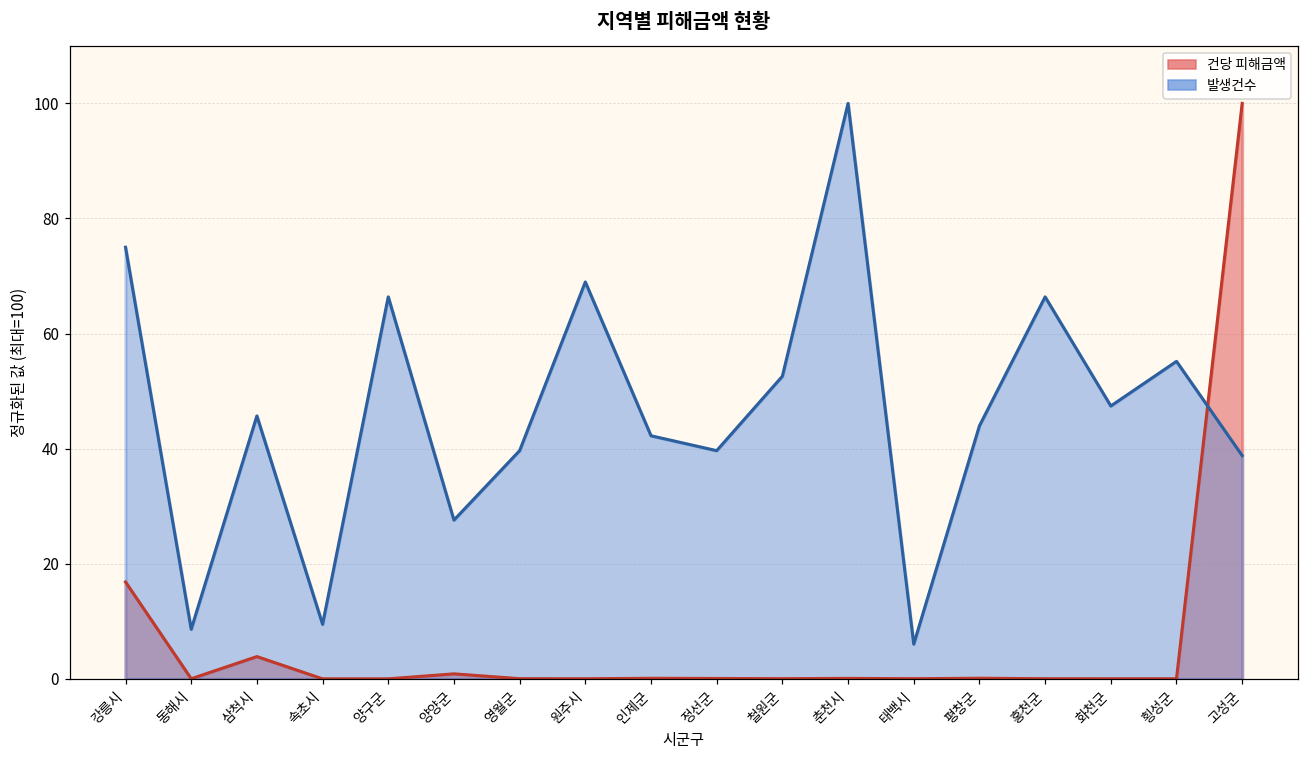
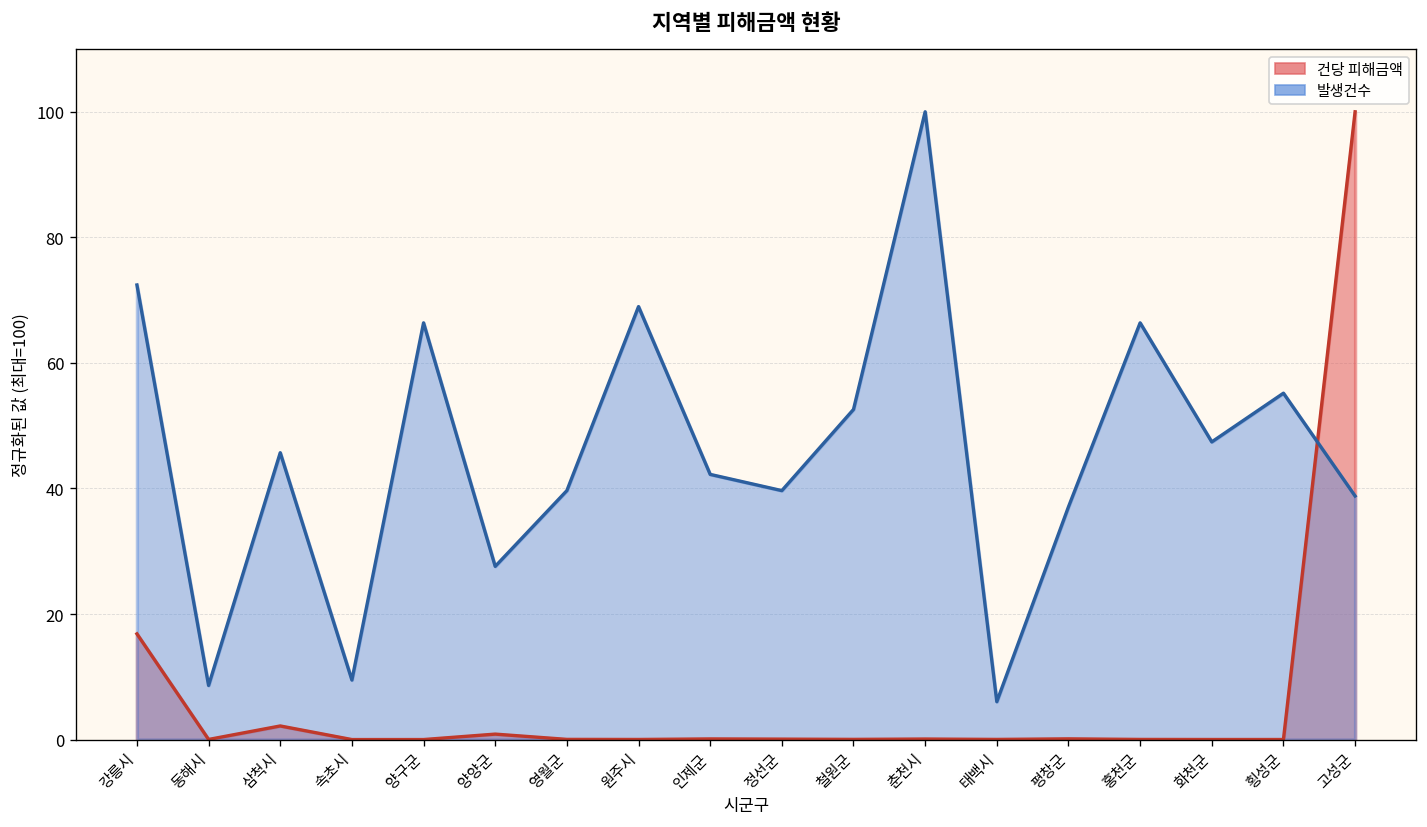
발생건수, 강릉시: 75 -> 72
건당 피해금액, 삼척시: 4 -> 2
발생건수, 평창군: 44 -> 37
